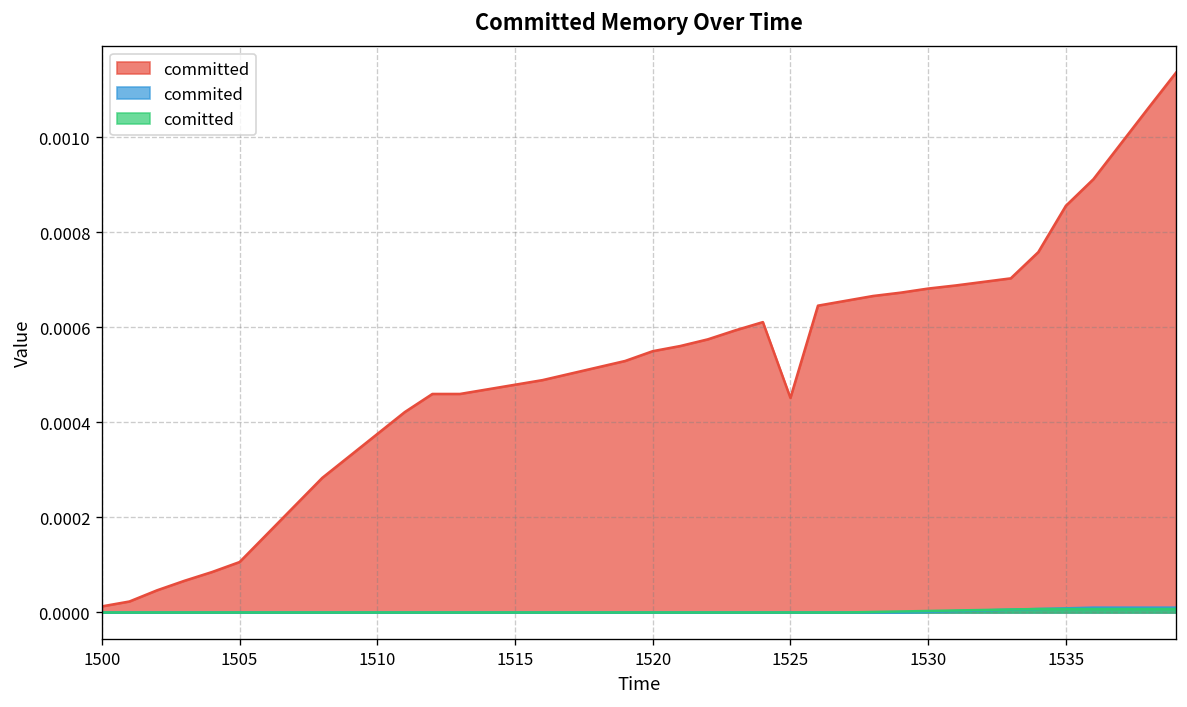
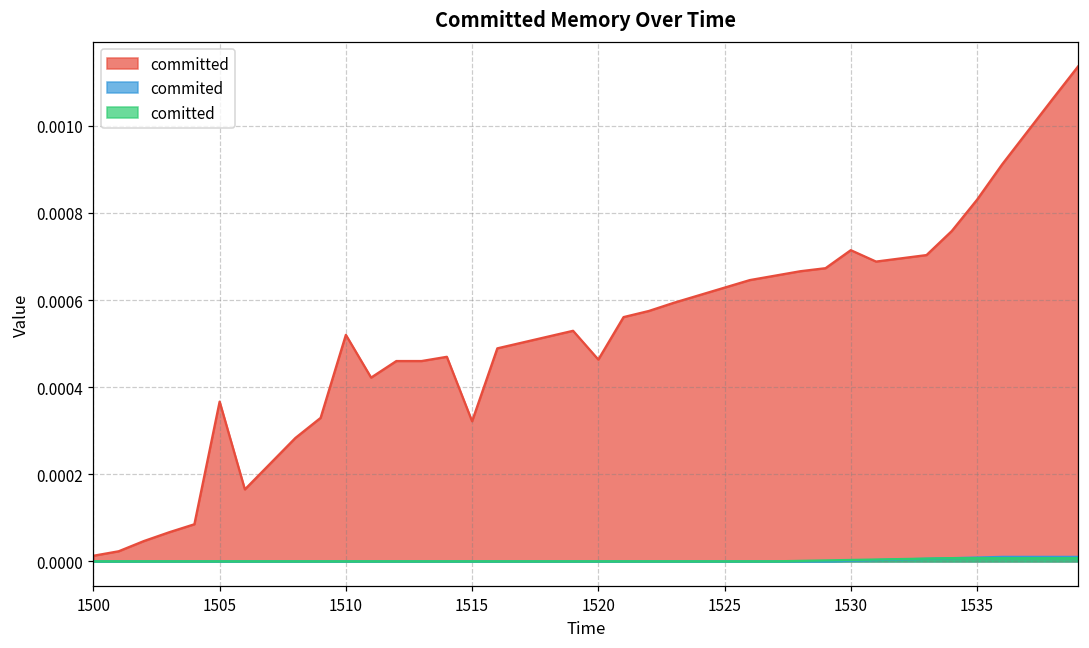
committed, 1505: 0.00011 -> 0.00037
committed, 1510: 0.00038 -> 0.00052
committed, 1515: 0.00048 -> 0.00032
committed, 1520: 0.00055 -> 0.00046
committed, 1525: 0.00045 -> 0.00063
committed, 1530: 0.00068 -> 0.00071
committed, 1535: 0.00086 -> 0.00083
